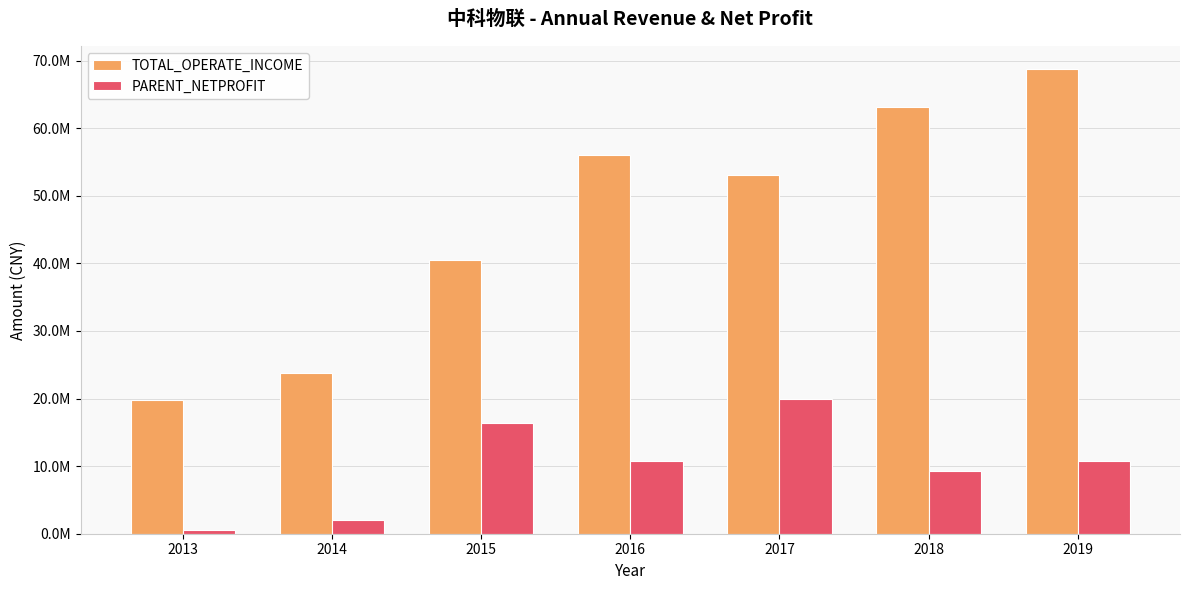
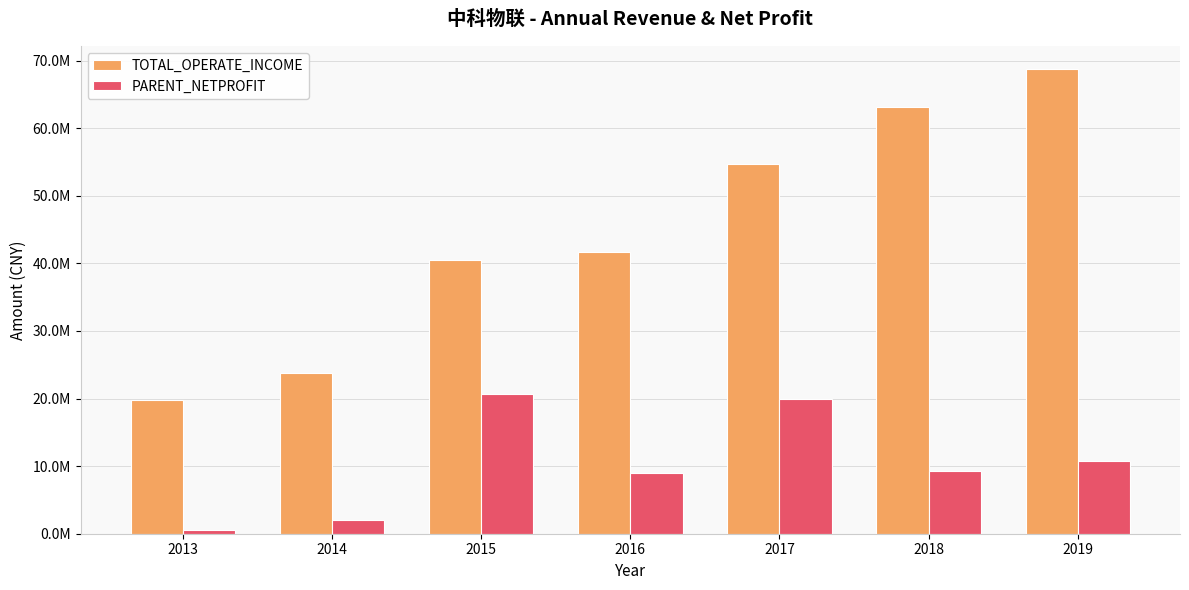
PARENT_NETPROFIT, 2015: 16000000 -> 21000000
TOTAL_OPERATE_INCOME, 2016: 56000000 -> 42000000
PARENT_NETPROFIT, 2016: 11000000 -> 9000000
TOTAL_OPERATE_INCOME, 2017: 53000000 -> 55000000
